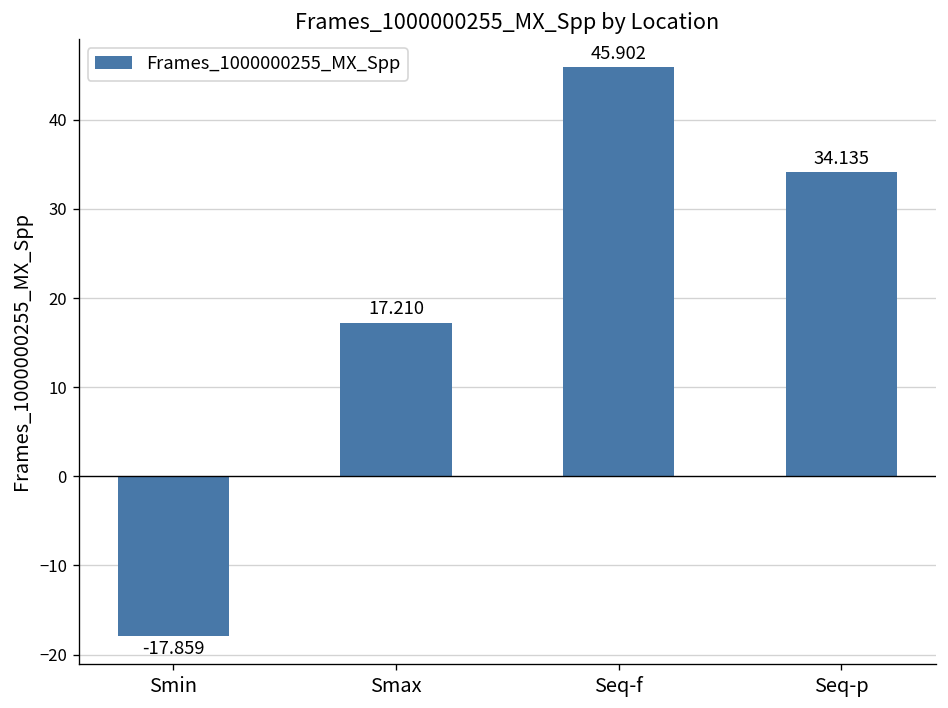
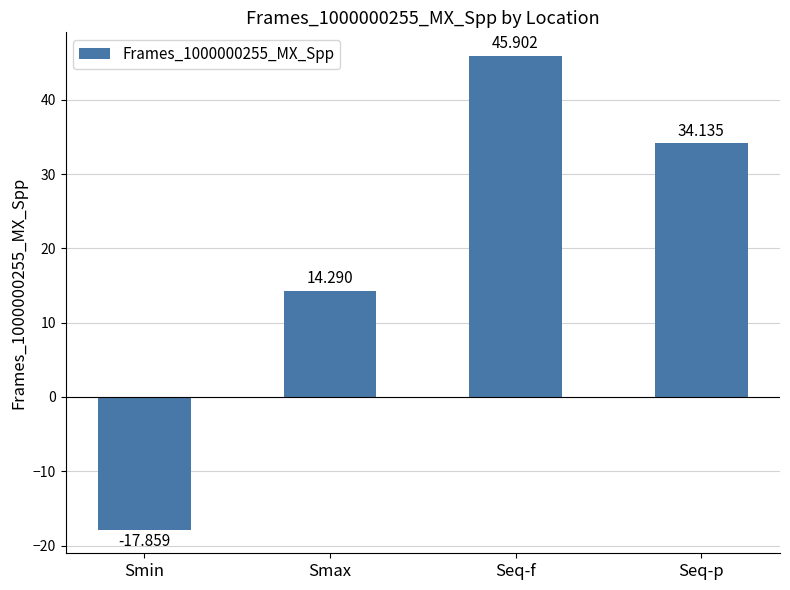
Smax: 17.210 -> 14.290
